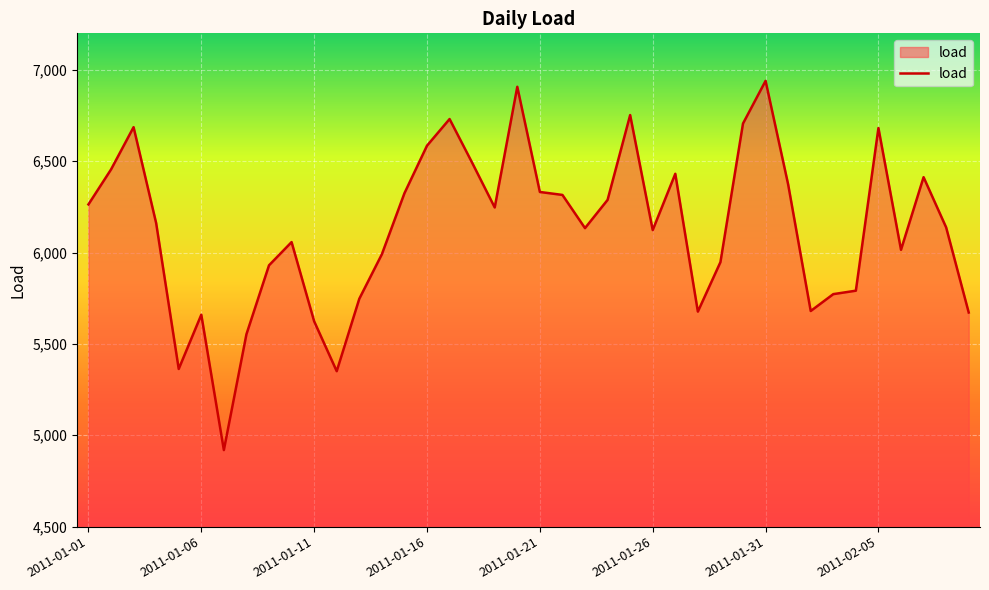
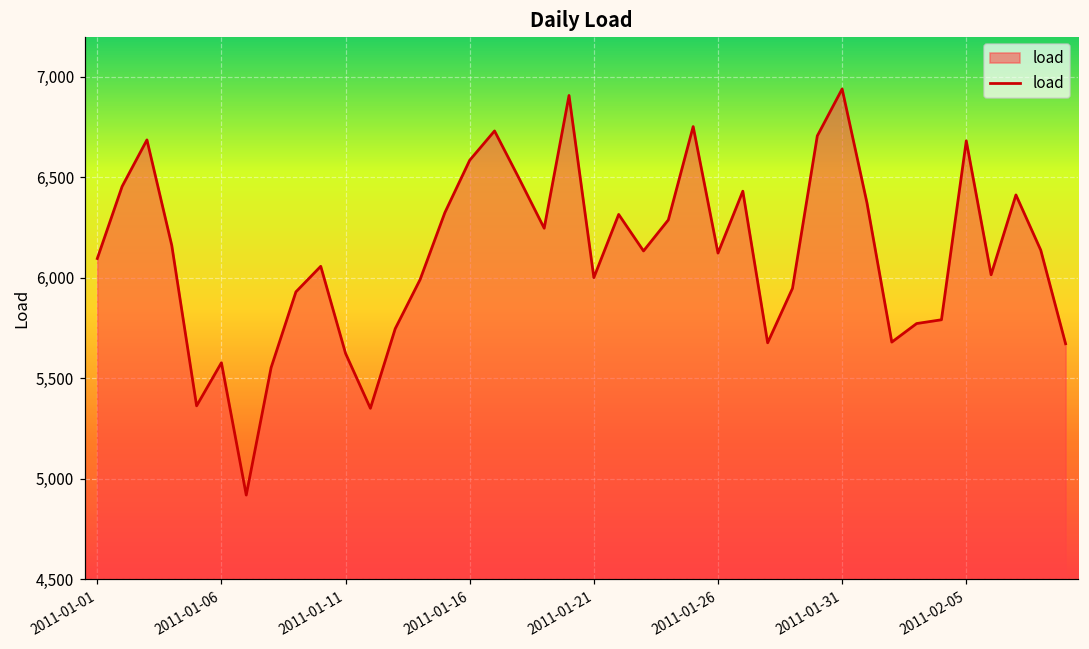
2011-01-01: 6,260 -> 6,100
2011-01-06: 5,660 -> 5,580
2011-01-21: 6,330 -> 6,000
